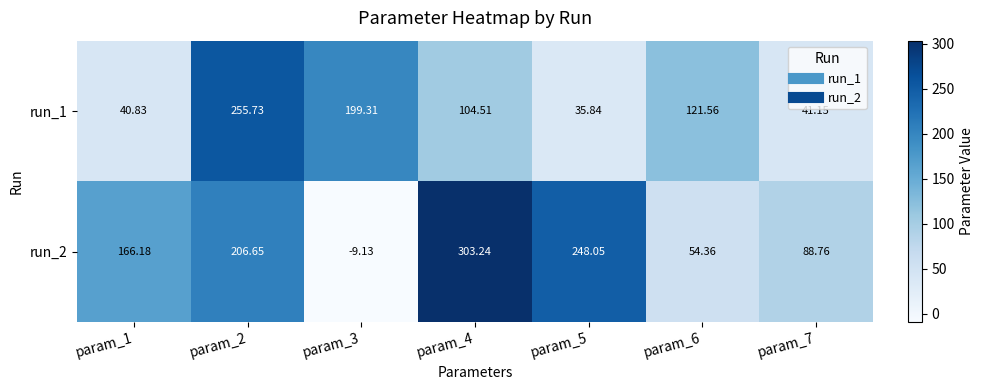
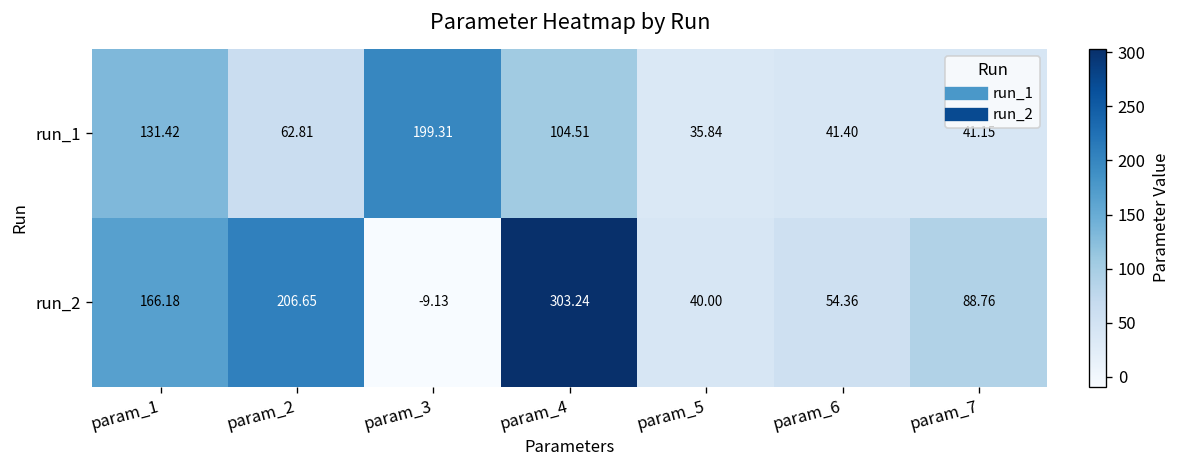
run_1, param_1: 40.83 -> 131.42
run_1, param_2: 255.73 -> 62.81
run_1, param_6: 121.56 -> 41.40
run_2, param_5: 248.05 -> 40.00
